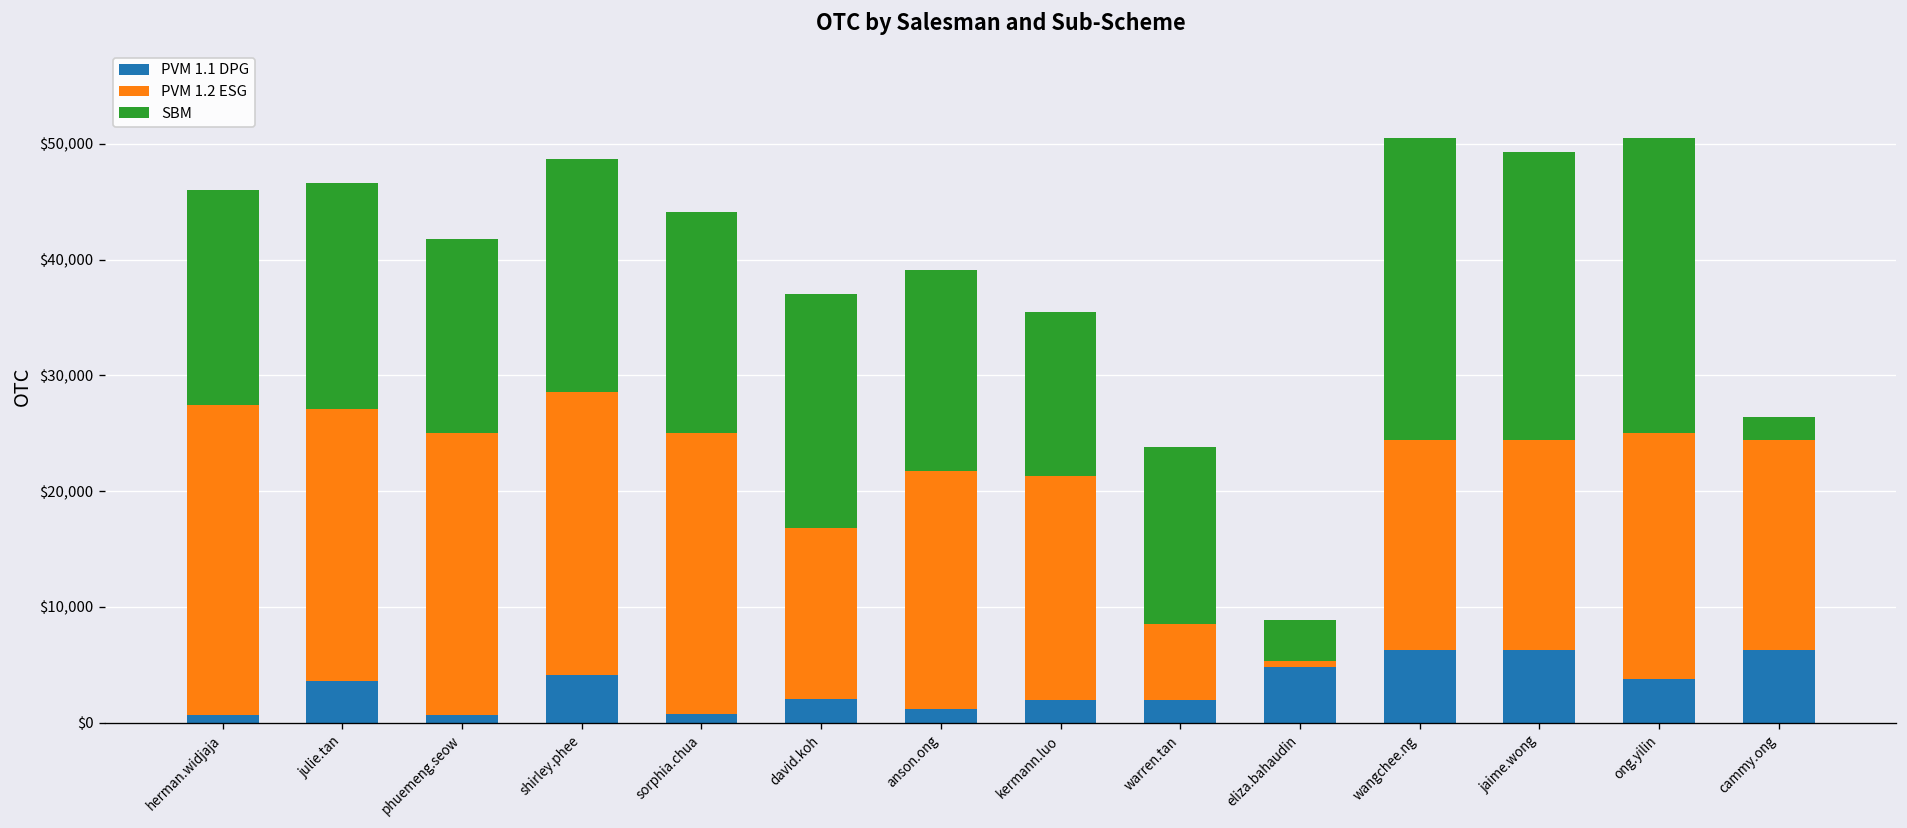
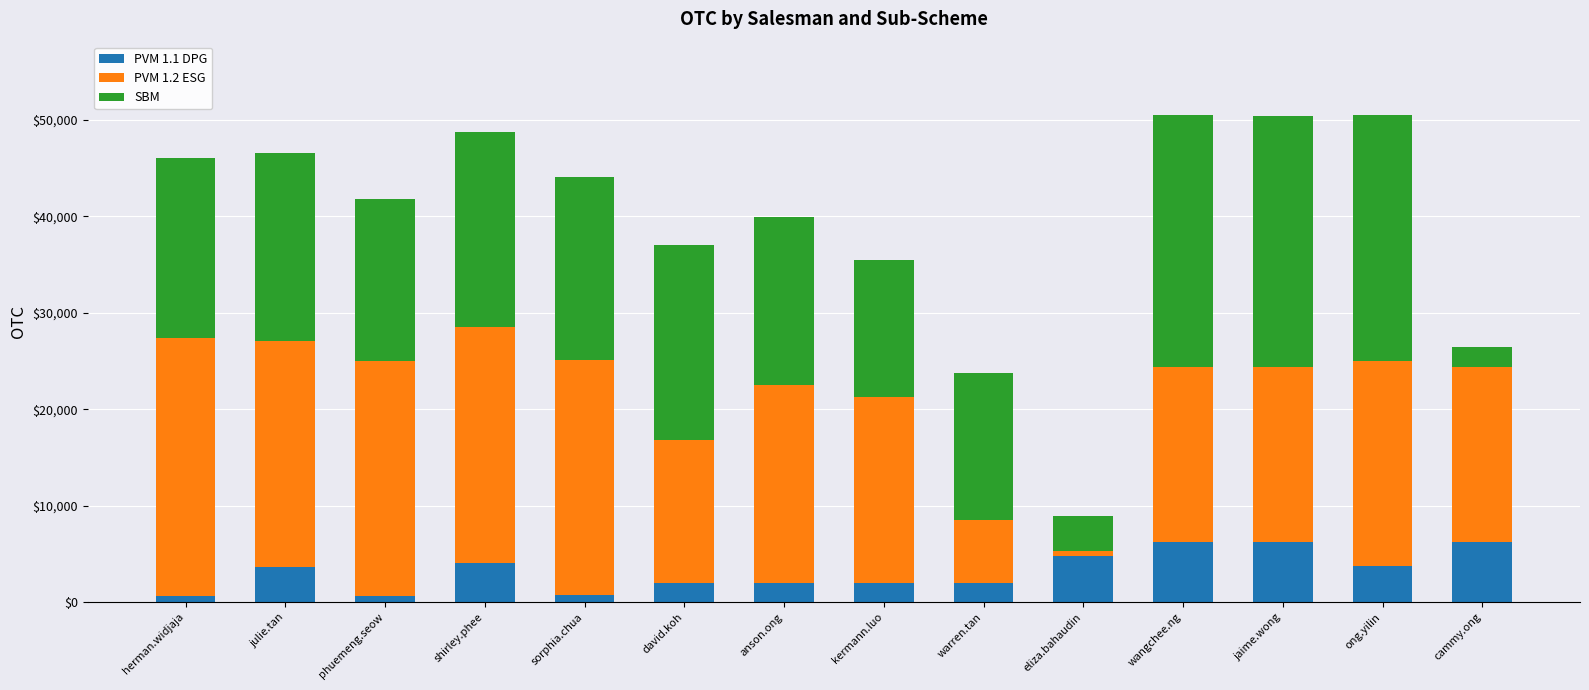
PVM 1.1 DPG, anson.ong: $1,000 -> $2,000
SBM, jaime.wong: $25,000 -> $26,000
